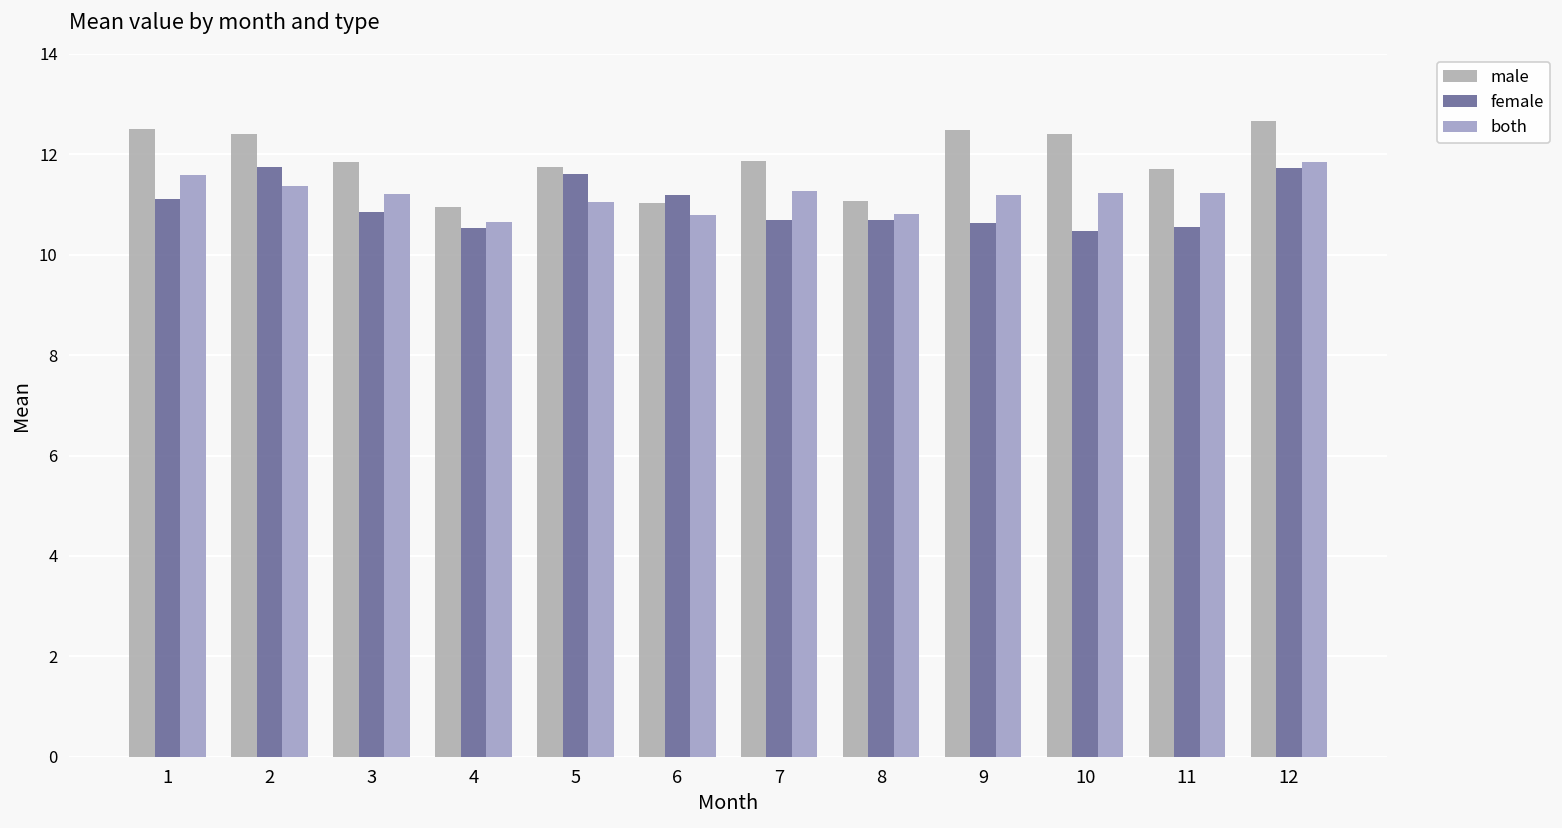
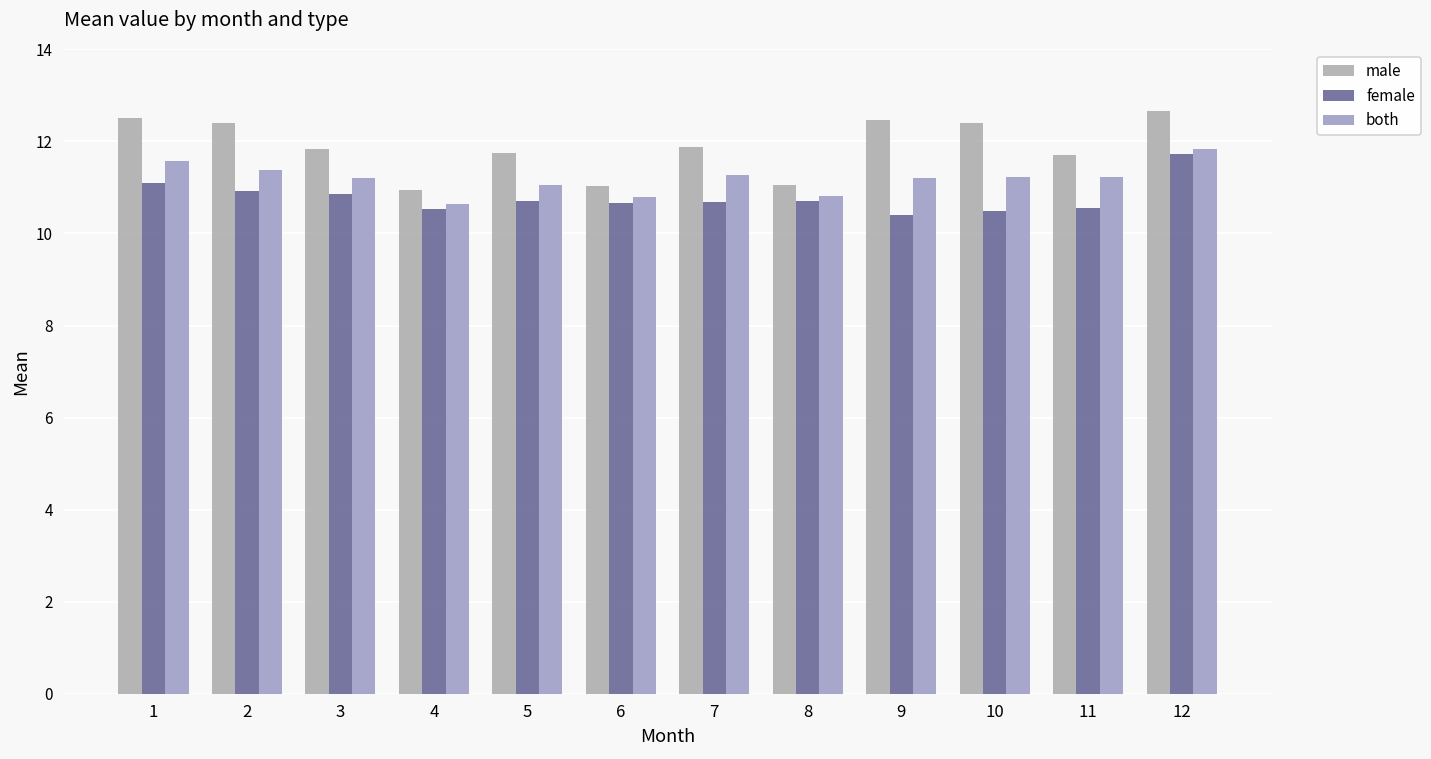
female, 2: 11.7 -> 10.9
female, 5: 11.6 -> 10.7
female, 6: 11.2 -> 10.7
female, 9: 10.6 -> 10.4
